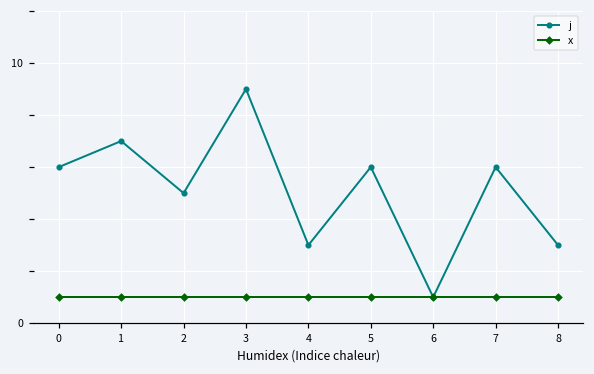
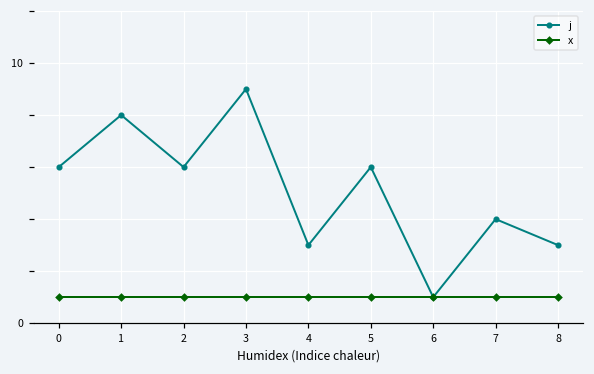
j, 1: 7 -> 8
j, 2: 5 -> 6
j, 7: 6 -> 4
